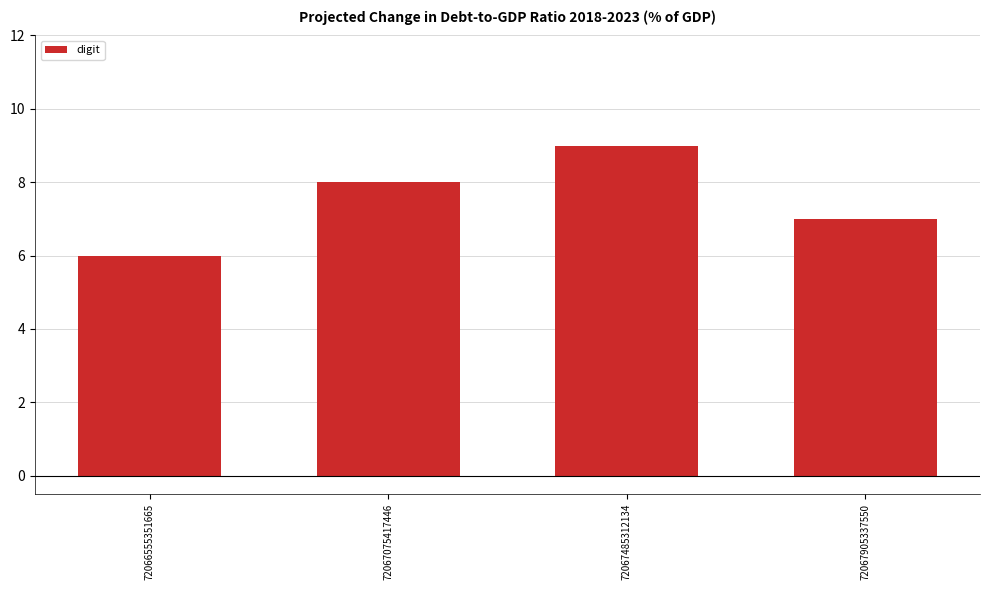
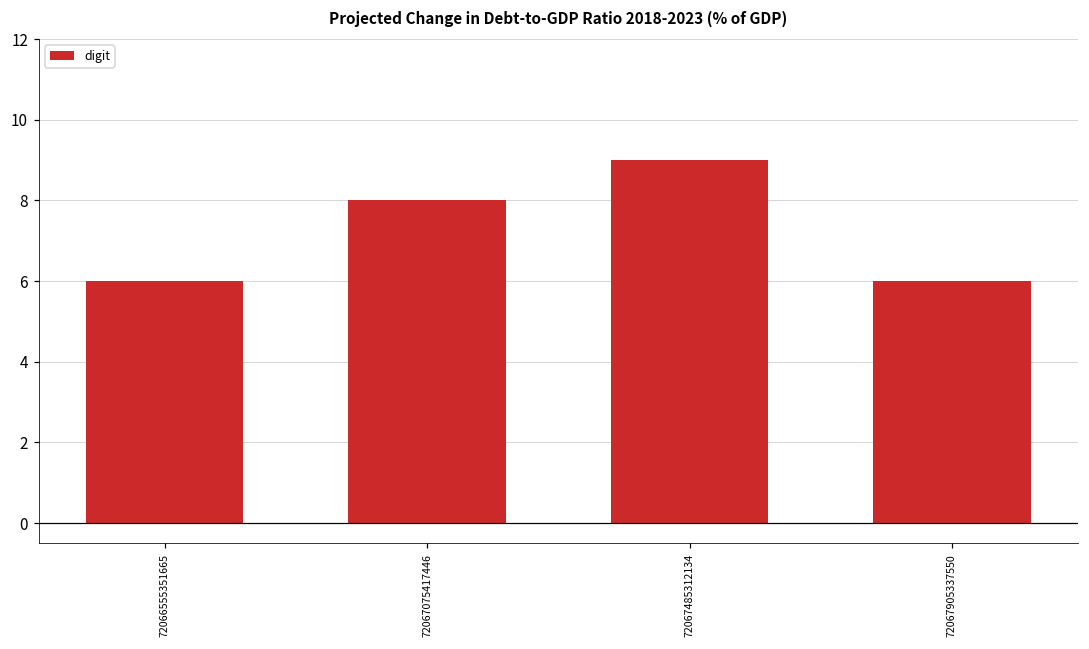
72067905337550: 7 -> 6
